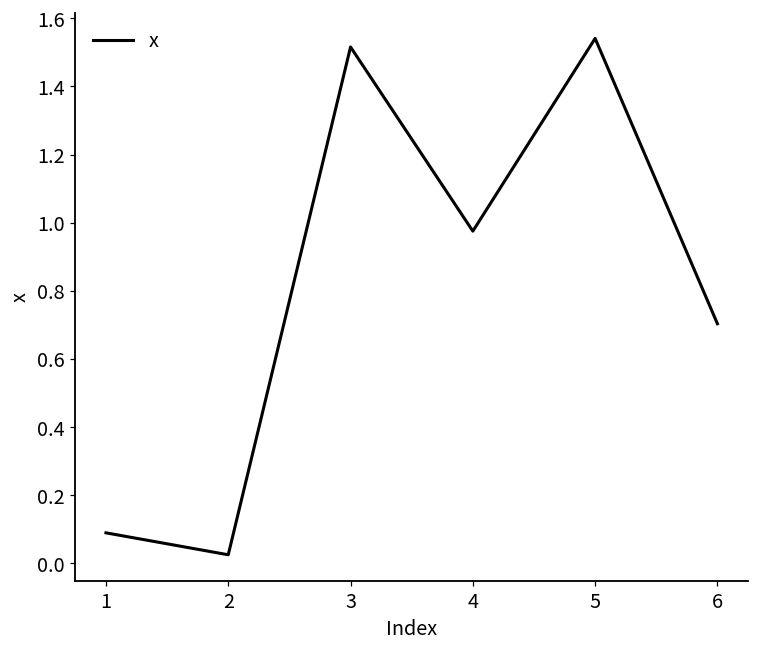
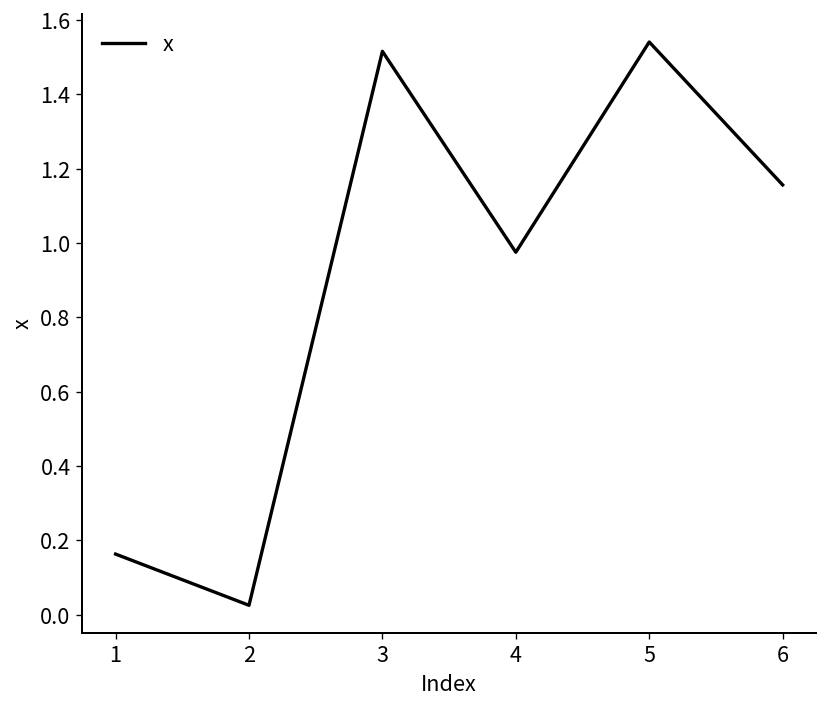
1: 0.09 -> 0.16
6: 0.70 -> 1.16
